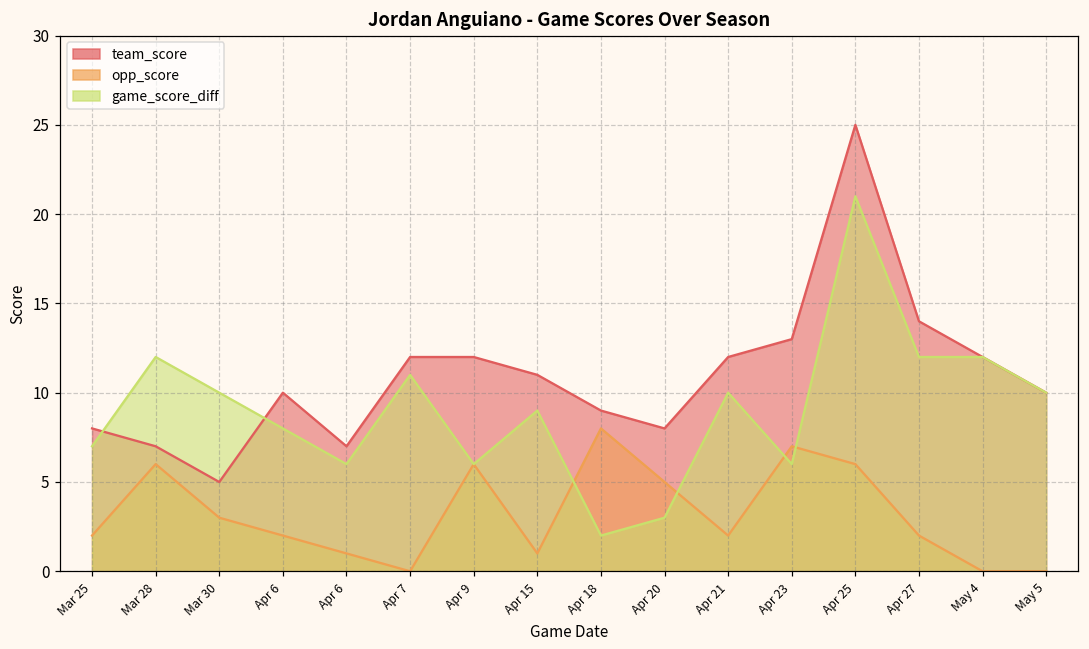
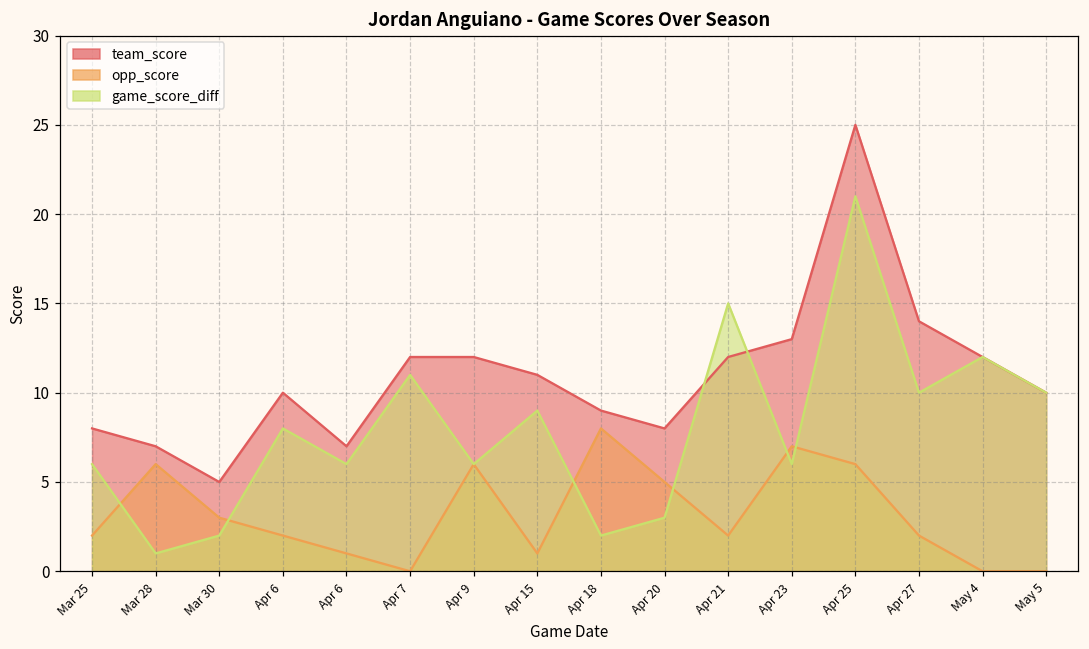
game_score_diff, Mar 25: 7 -> 6
game_score_diff, Mar 28: 12 -> 1
game_score_diff, Mar 30: 10 -> 2
game_score_diff, Apr 21: 10 -> 15
game_score_diff, Apr 27: 12 -> 10
